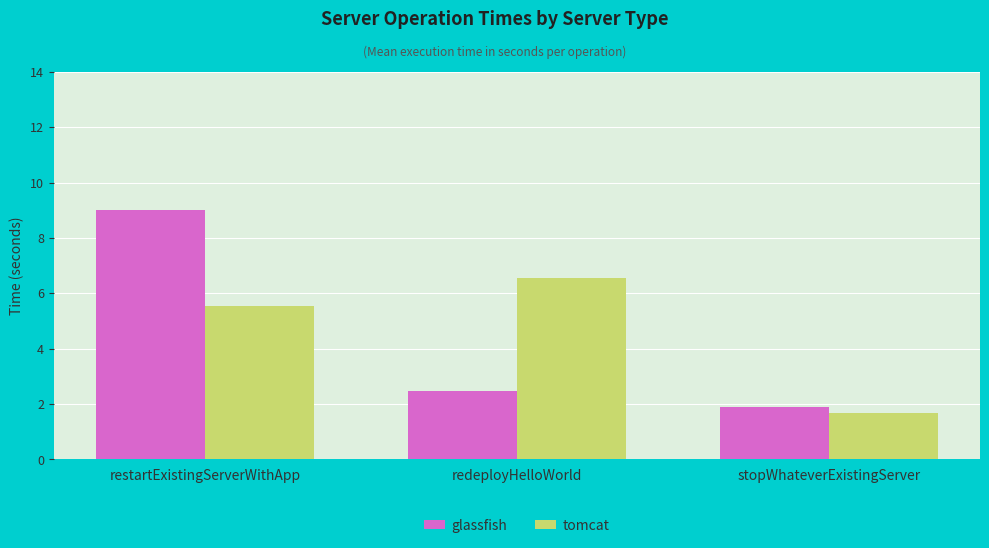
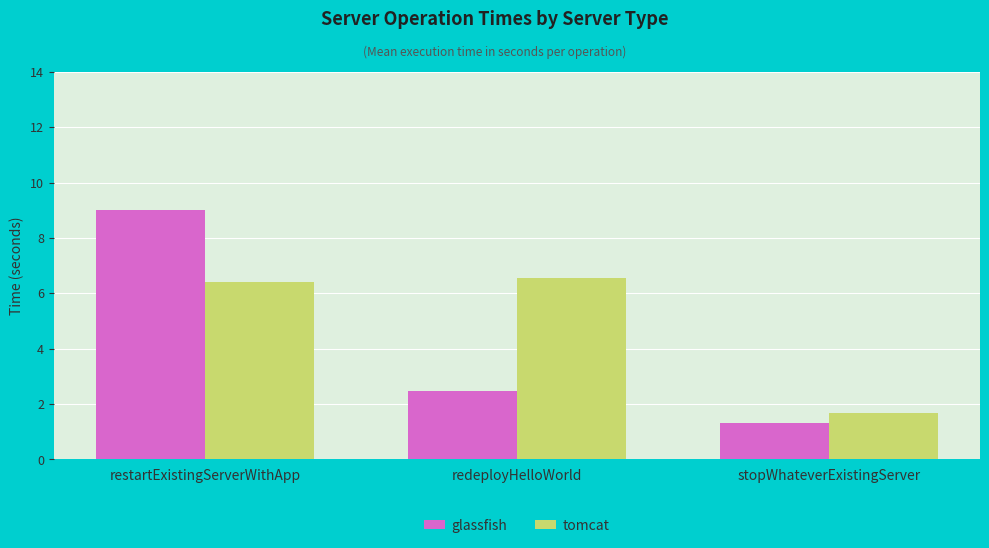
tomcat, restartExistingServerWithApp: 5.6 -> 6.4
glassfish, stopWhateverExistingServer: 1.9 -> 1.3
